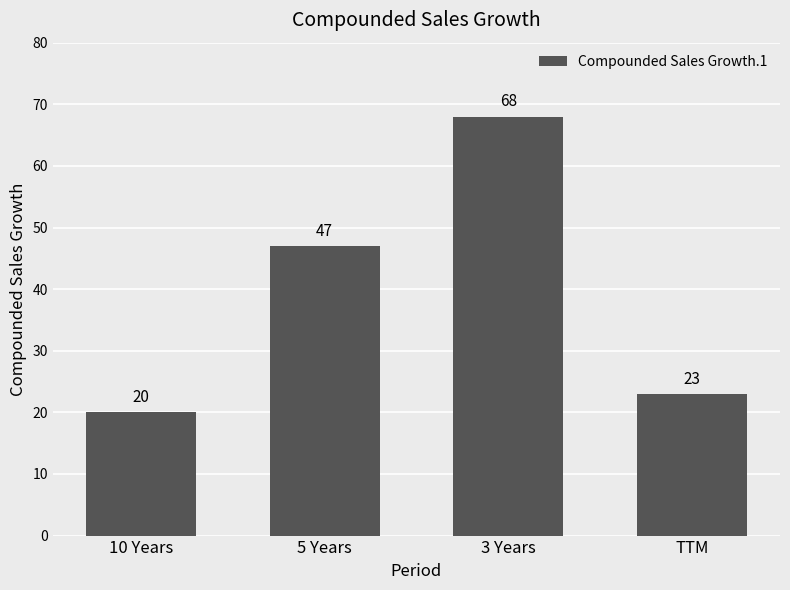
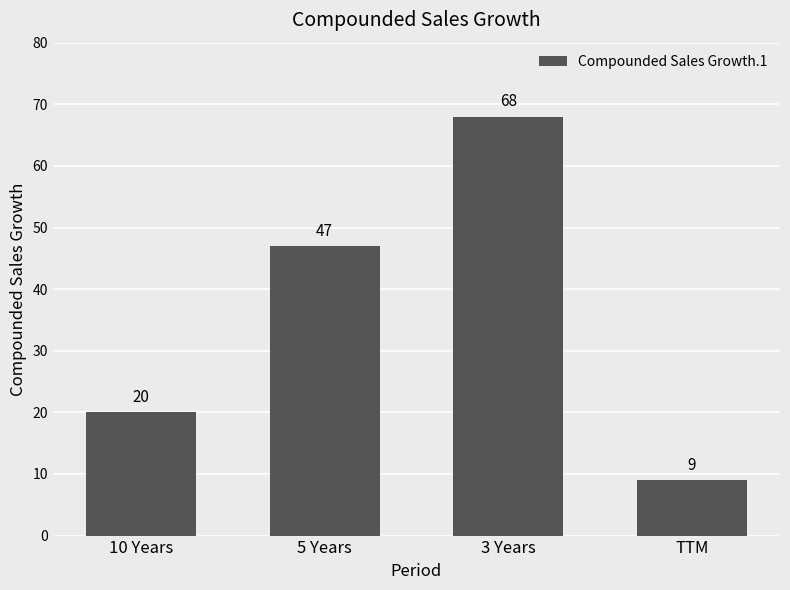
TTM: 23 -> 9
